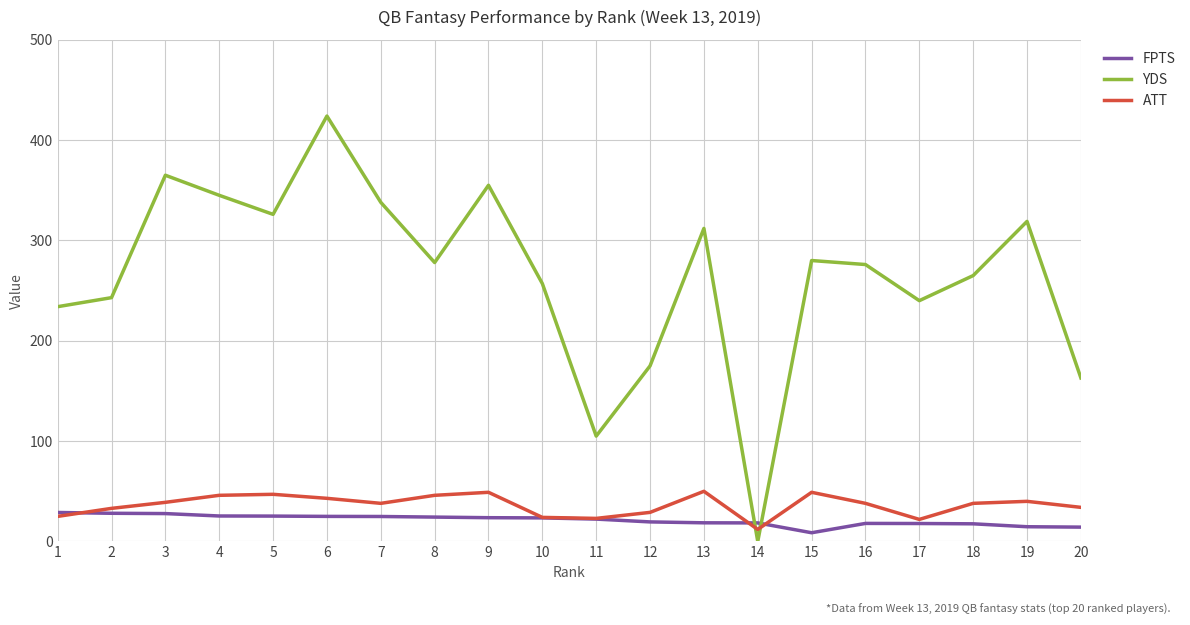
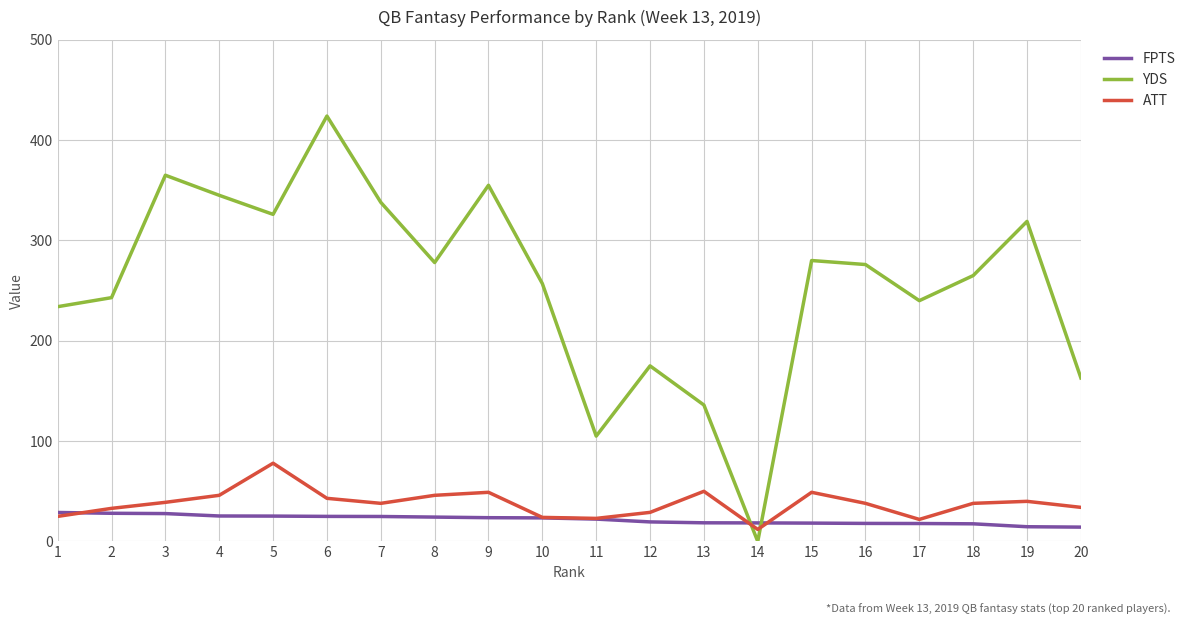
ATT, 5: 47 -> 78
YDS, 13: 312 -> 136
FPTS, 15: 9 -> 18
